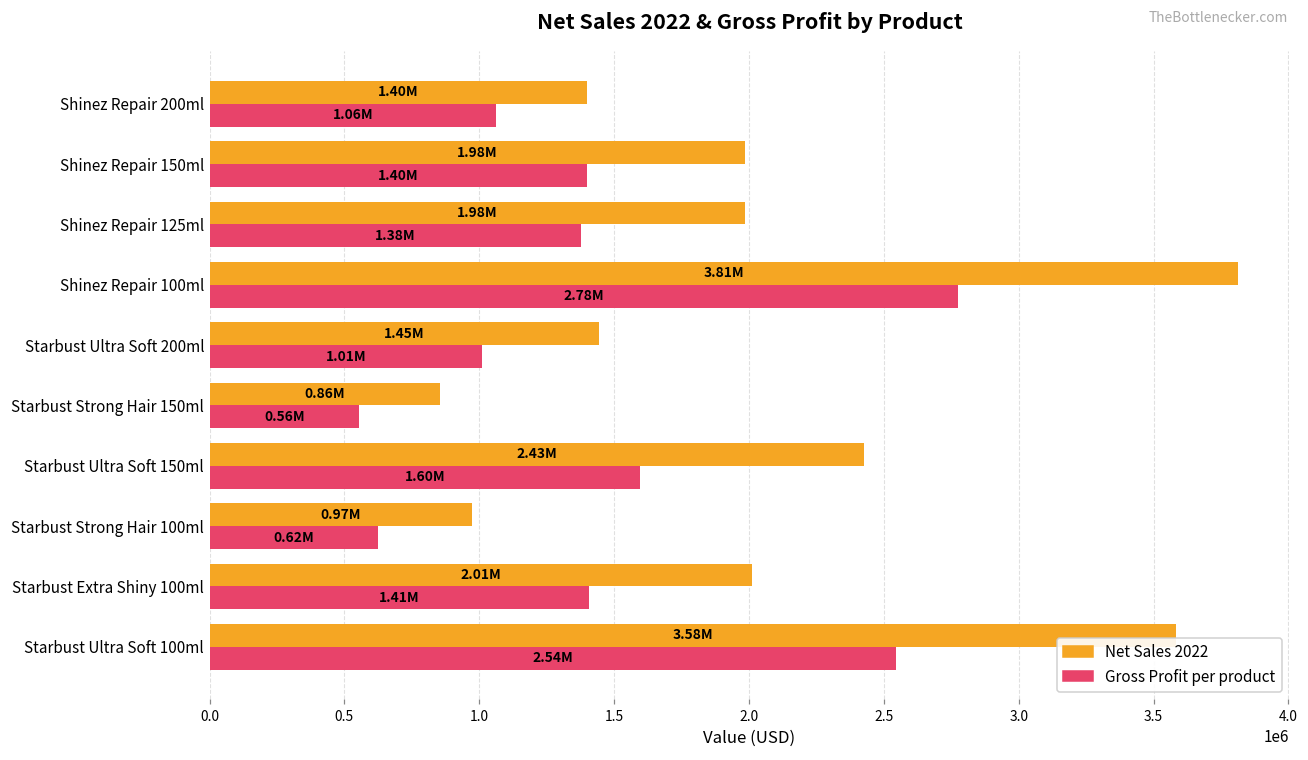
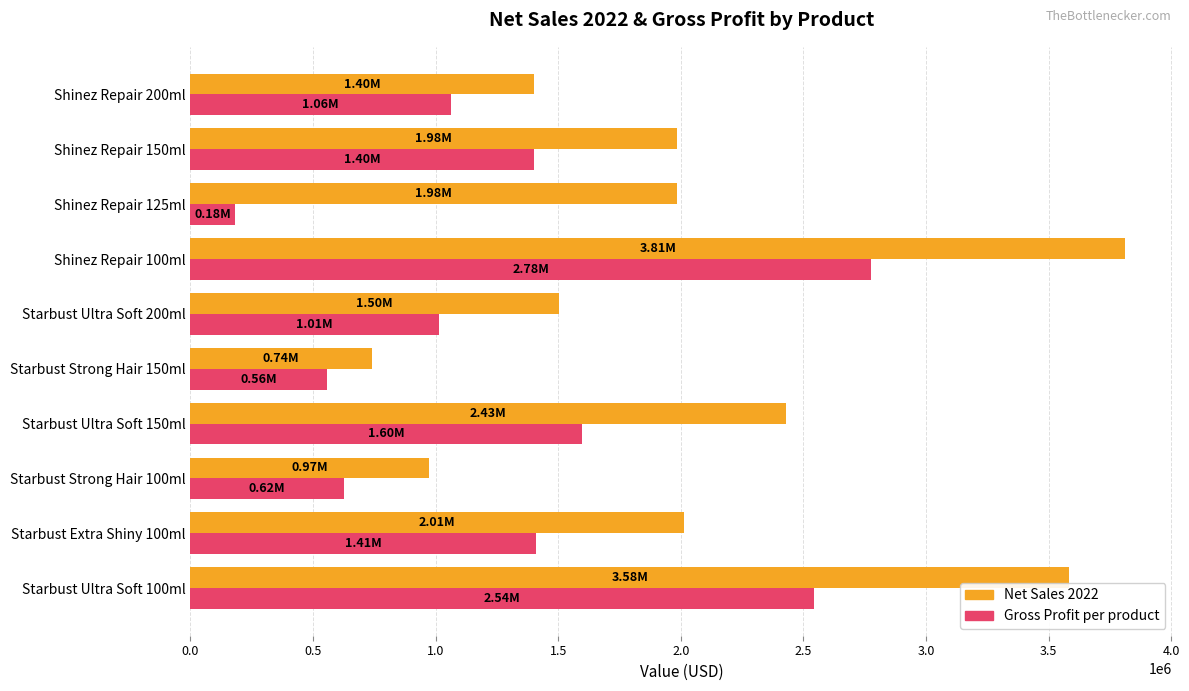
Gross Profit per product, Shinez Repair 125ml: 1.38M -> 0.18M
Net Sales 2022, Starbust Ultra Soft 200ml: 1.45M -> 1.50M
Net Sales 2022, Starbust Strong Hair 150ml: 0.86M -> 0.74M
